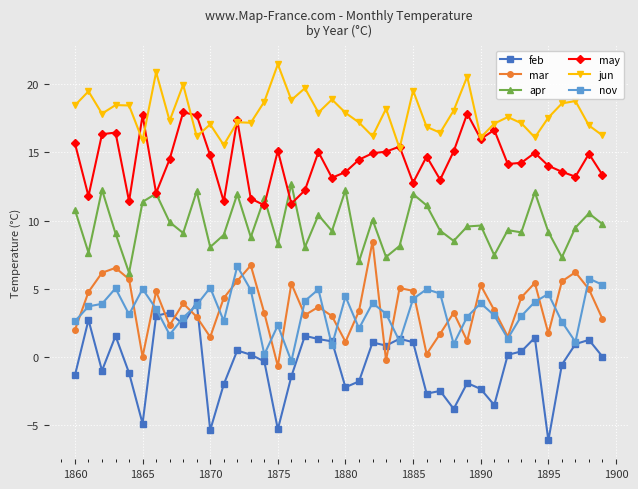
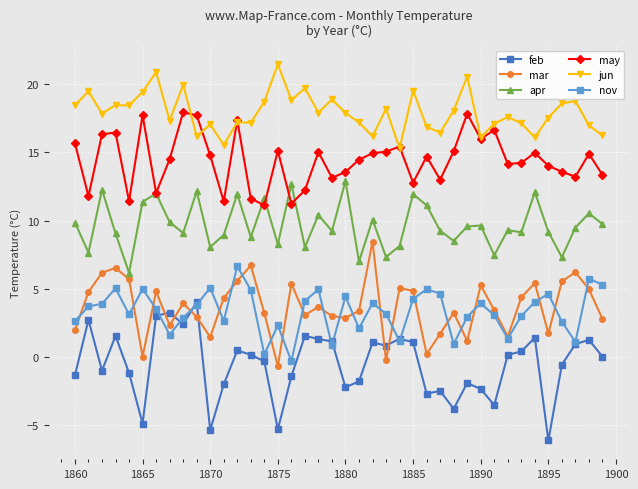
apr, 1860: 10.8 -> 9.9
jun, 1865: 15.9 -> 19.5
mar, 1880: 1.1 -> 2.9
apr, 1880: 12.2 -> 12.9
